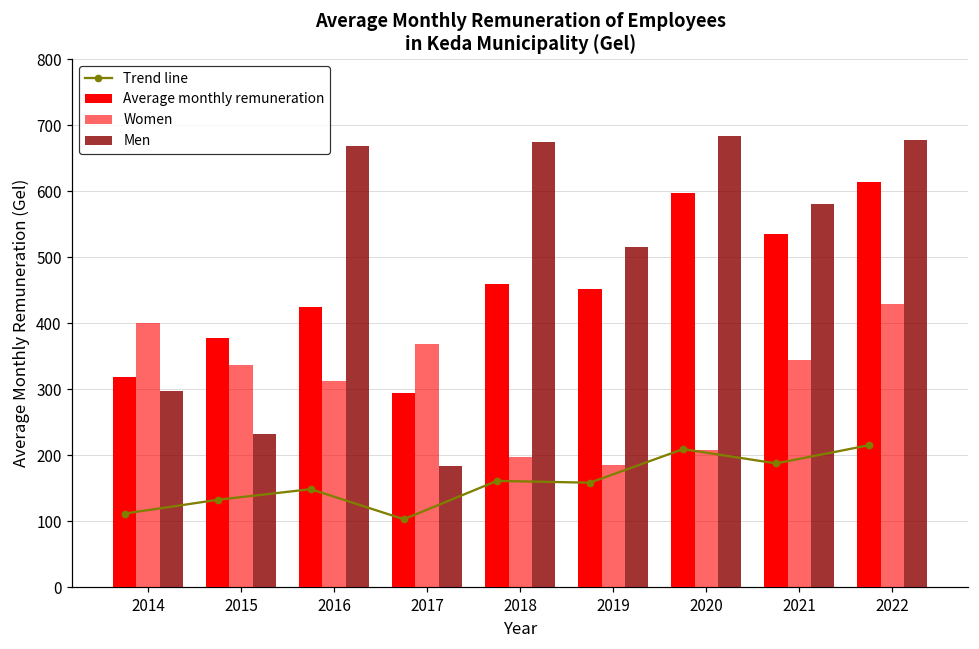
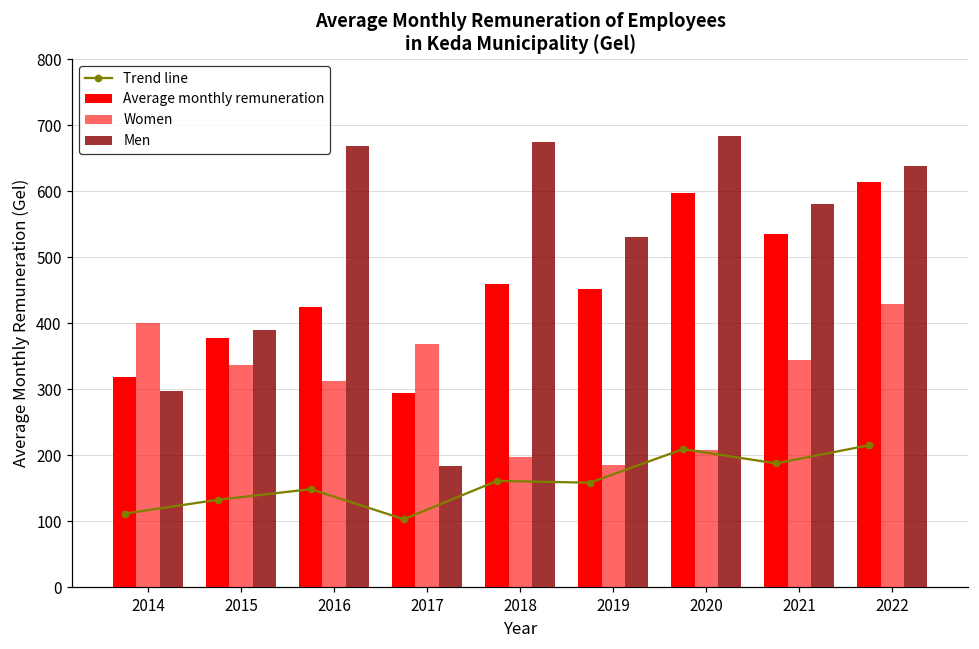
Men, 2015: 230 -> 390
Men, 2019: 520 -> 530
Men, 2022: 680 -> 640
